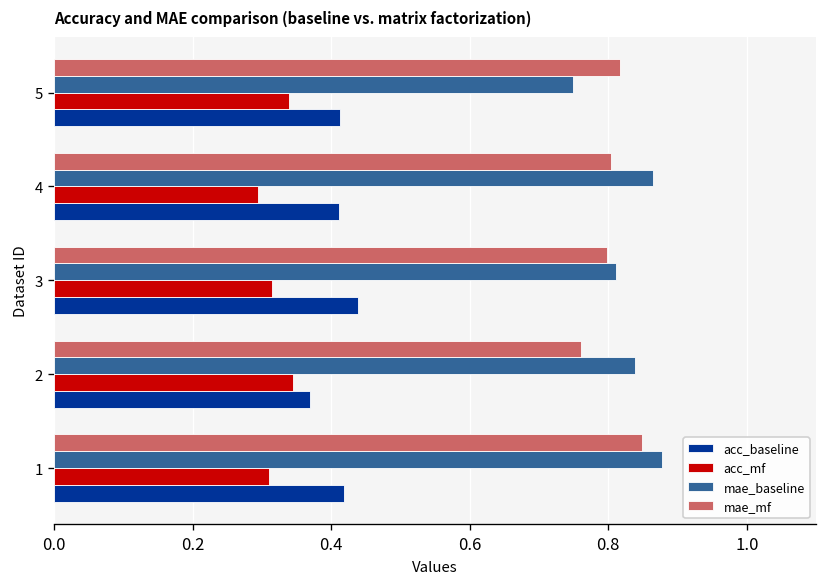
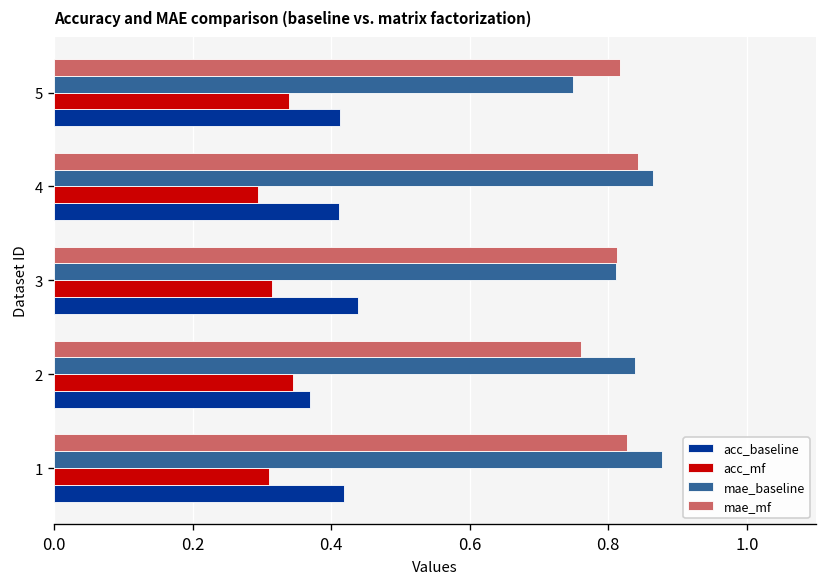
mae_mf, 4: 0.80 -> 0.84
mae_mf, 3: 0.80 -> 0.81
mae_mf, 1: 0.85 -> 0.83
